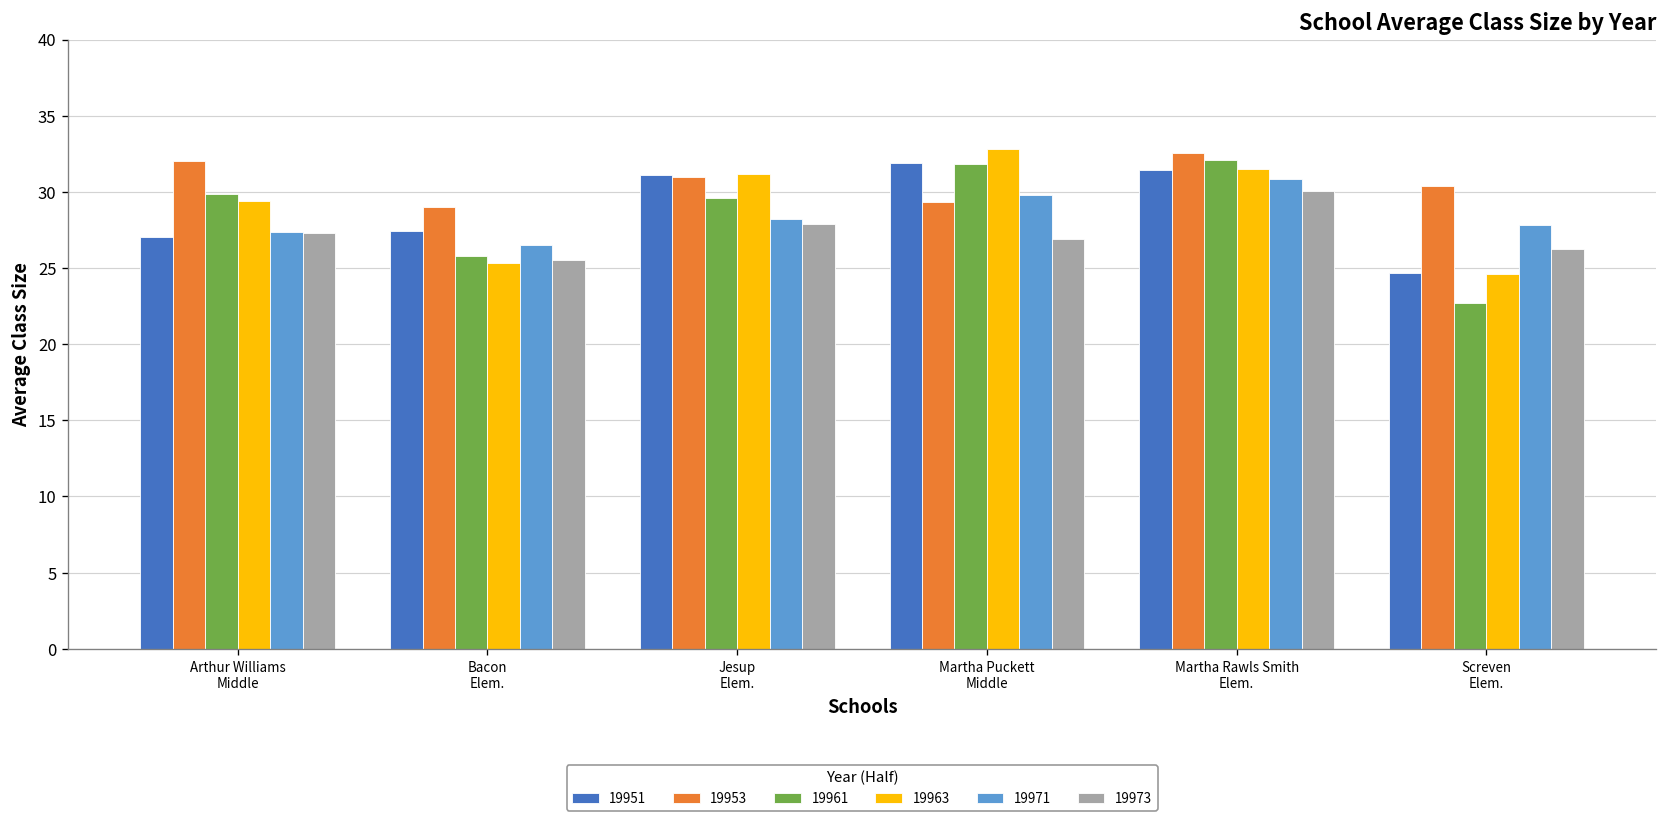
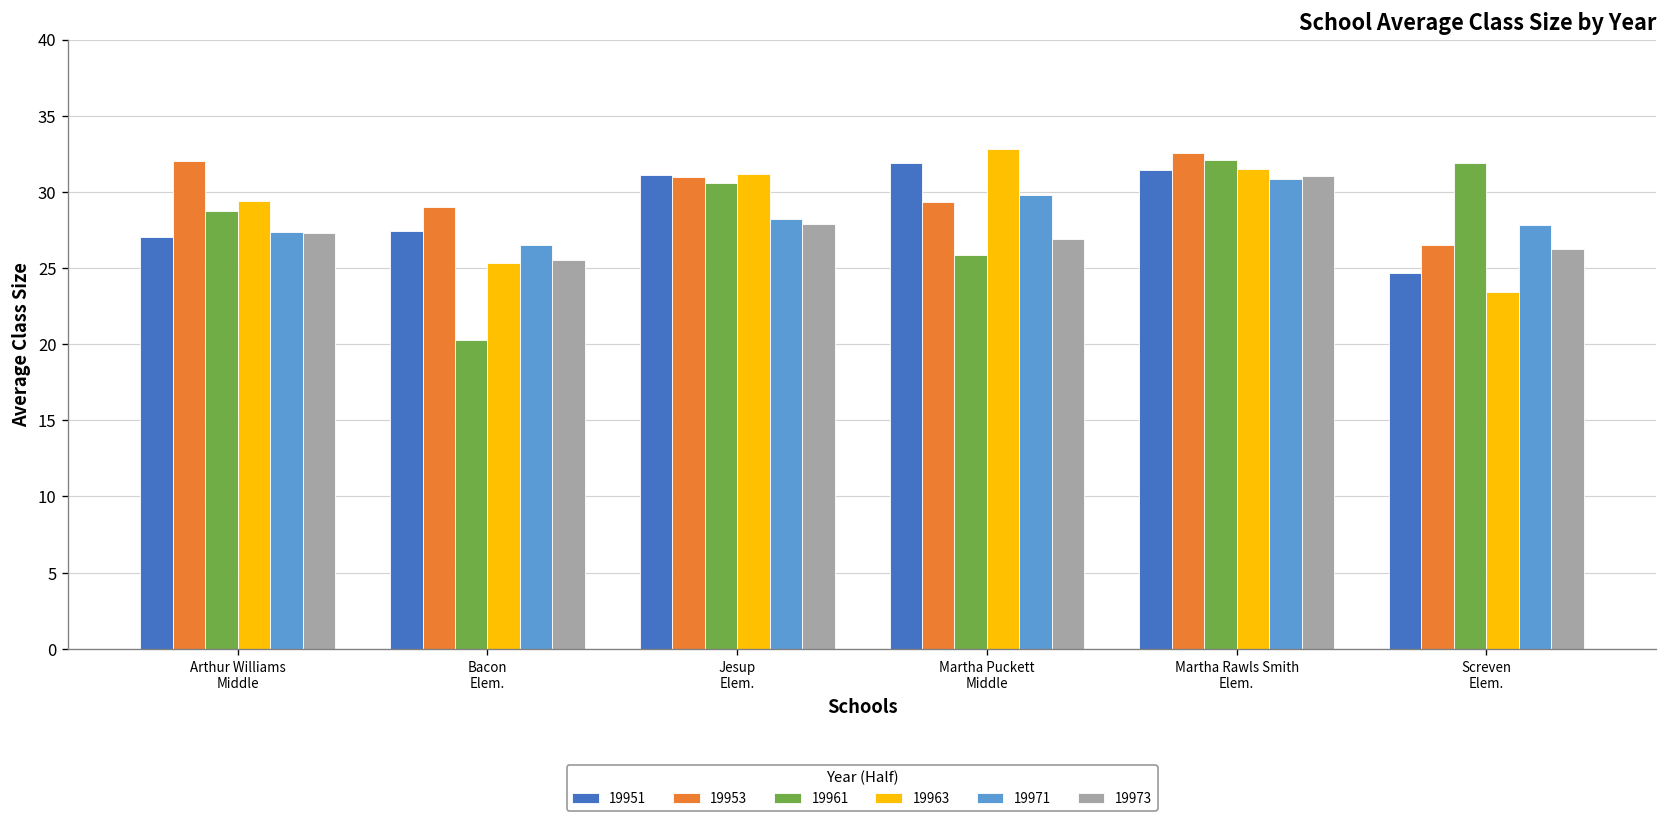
19961, Arthur Williams Middle: 29.9 -> 28.7
19961, Bacon Elem.: 25.8 -> 20.3
19961, Jesup Elem.: 29.6 -> 30.6
19961, Martha Puckett Middle: 31.8 -> 25.9
19973, Martha Rawls Smith Elem.: 30.0 -> 31.0
19953, Screven Elem.: 30.4 -> 26.5
19961, Screven Elem.: 22.7 -> 31.9
19963, Screven Elem.: 24.6 -> 23.4
